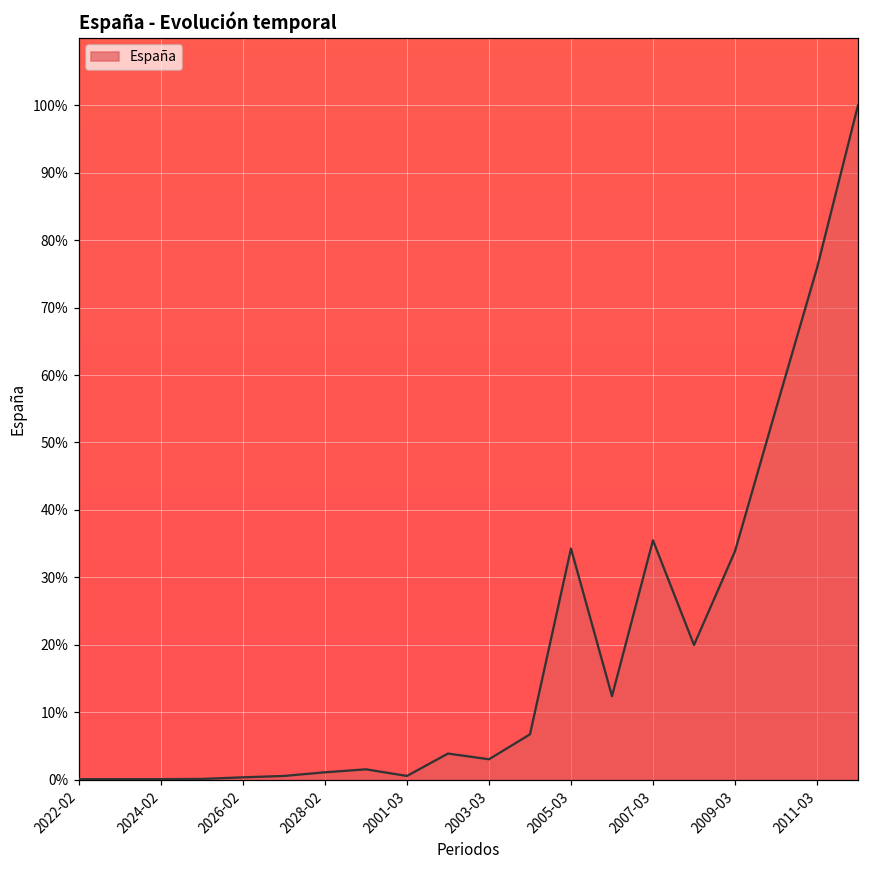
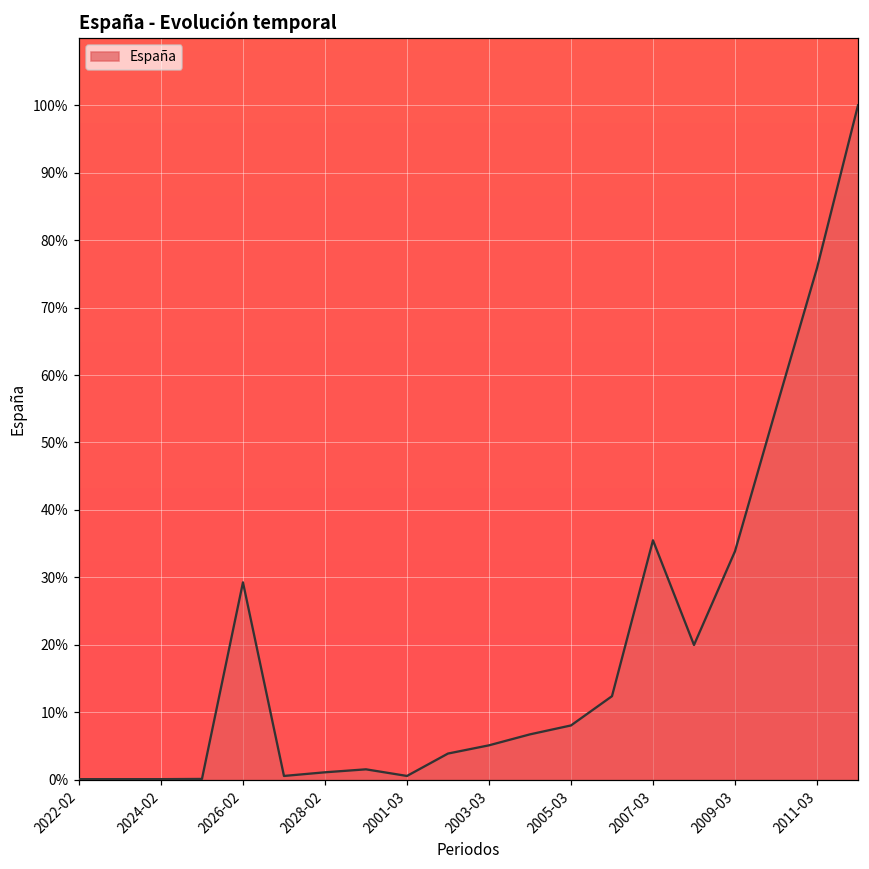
2026-02: 0% -> 29%
2003-03: 3% -> 5%
2005-03: 34% -> 8%
